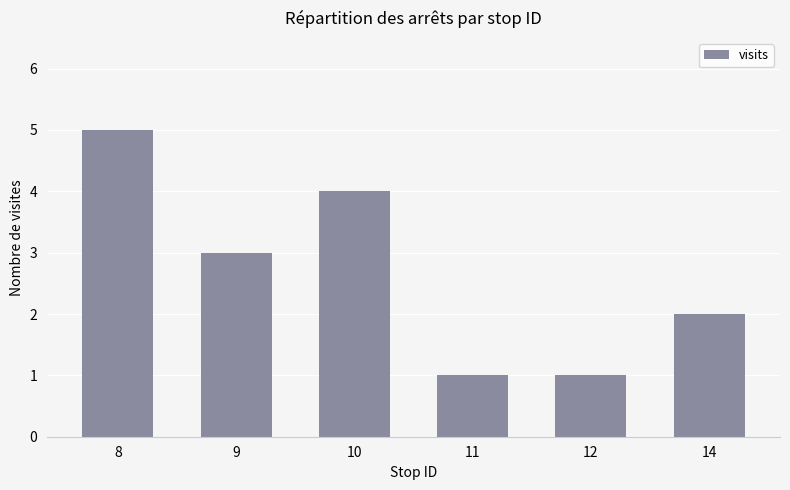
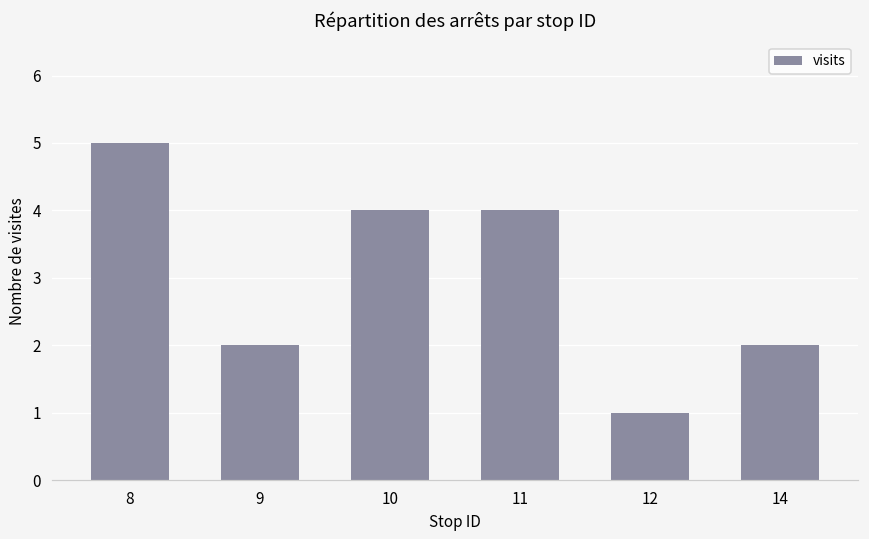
9: 3 -> 2
11: 1 -> 4
